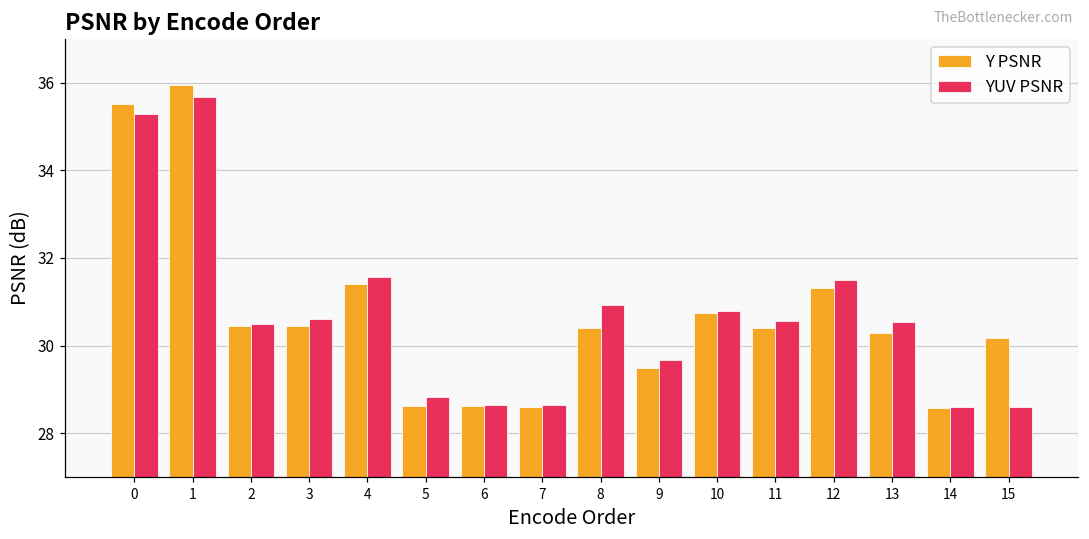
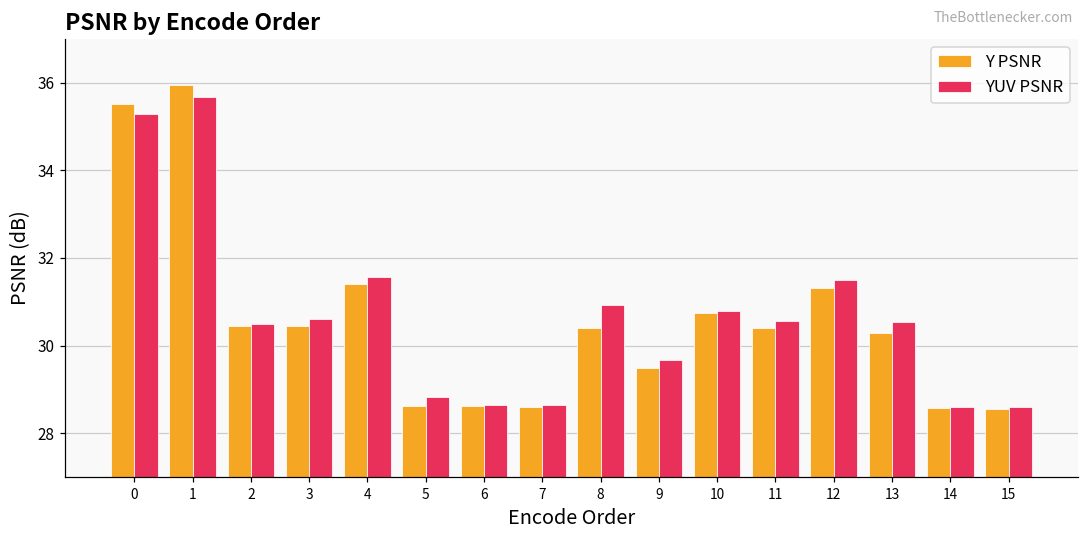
Y PSNR, 15: 30.2 -> 28.6
